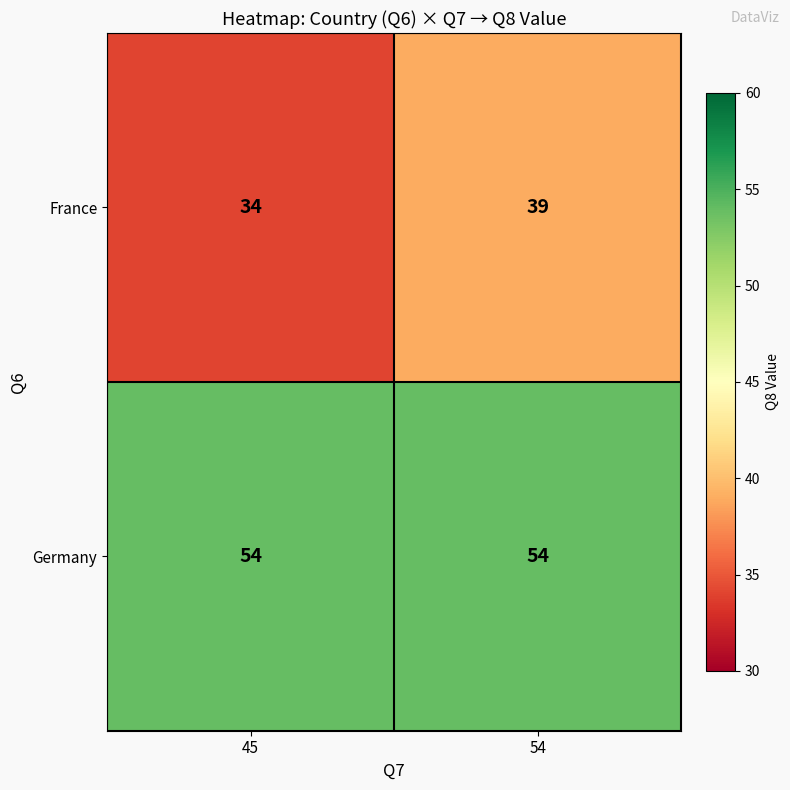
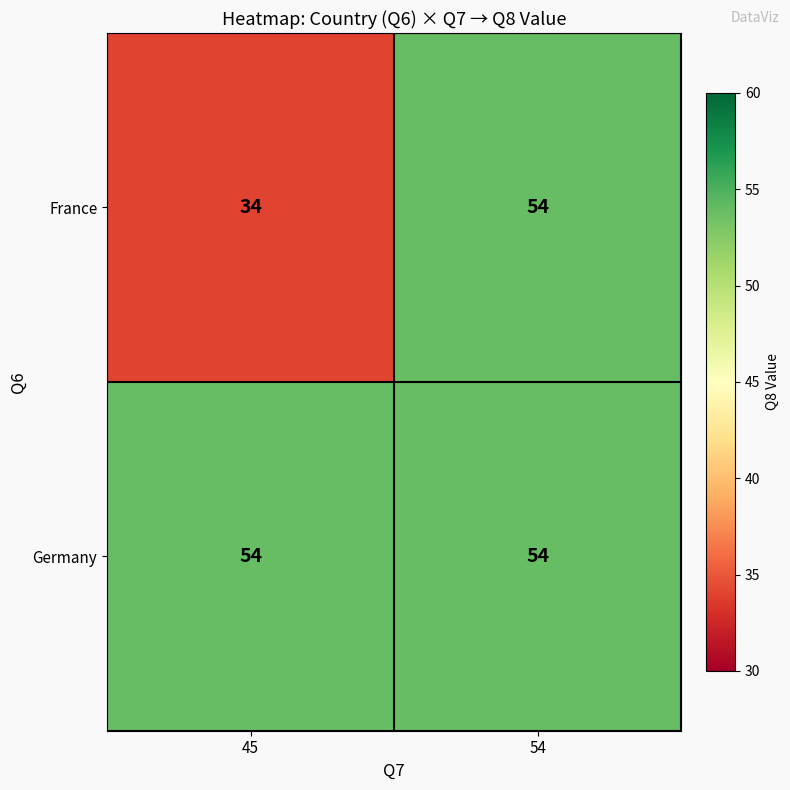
France, 54: 39 -> 54
